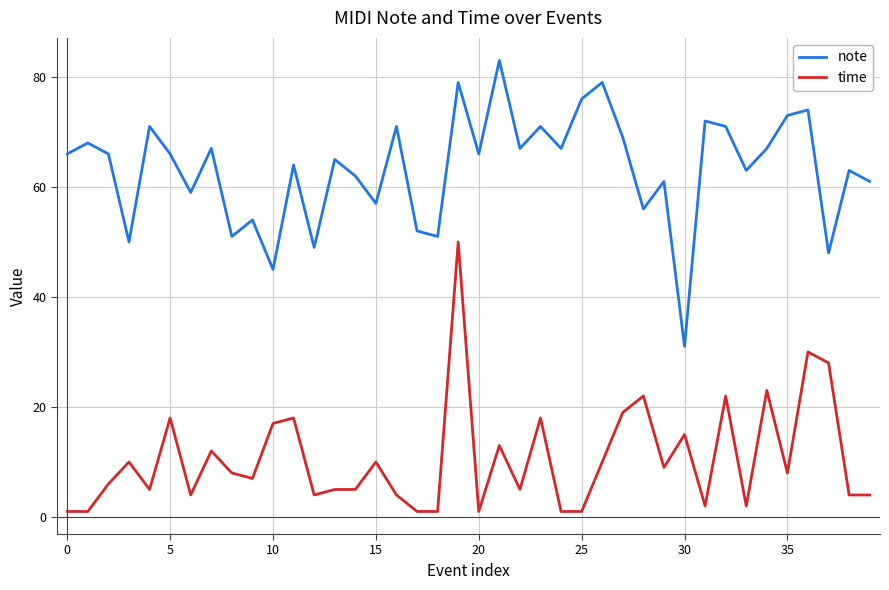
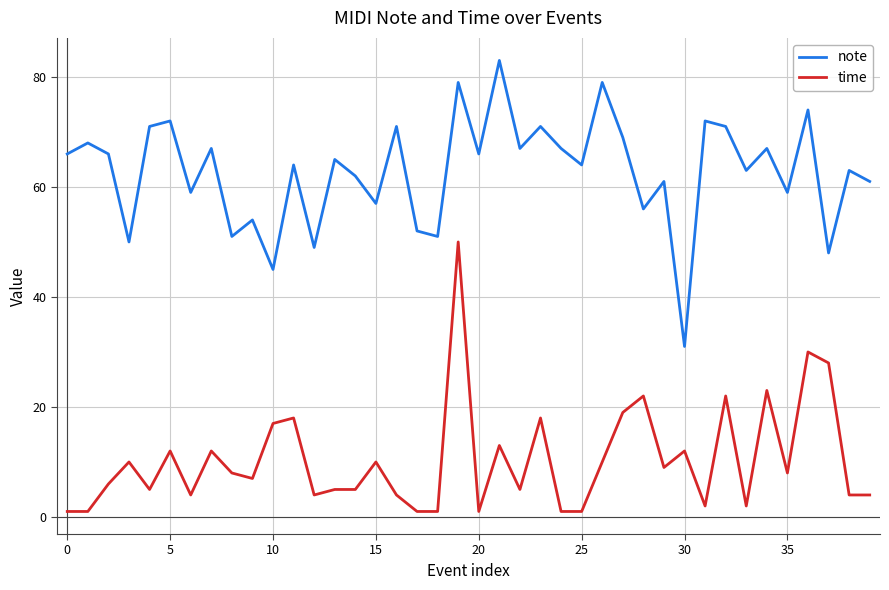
note, 5: 66 -> 72
time, 5: 18 -> 12
note, 25: 76 -> 64
time, 30: 15 -> 12
note, 35: 73 -> 59
